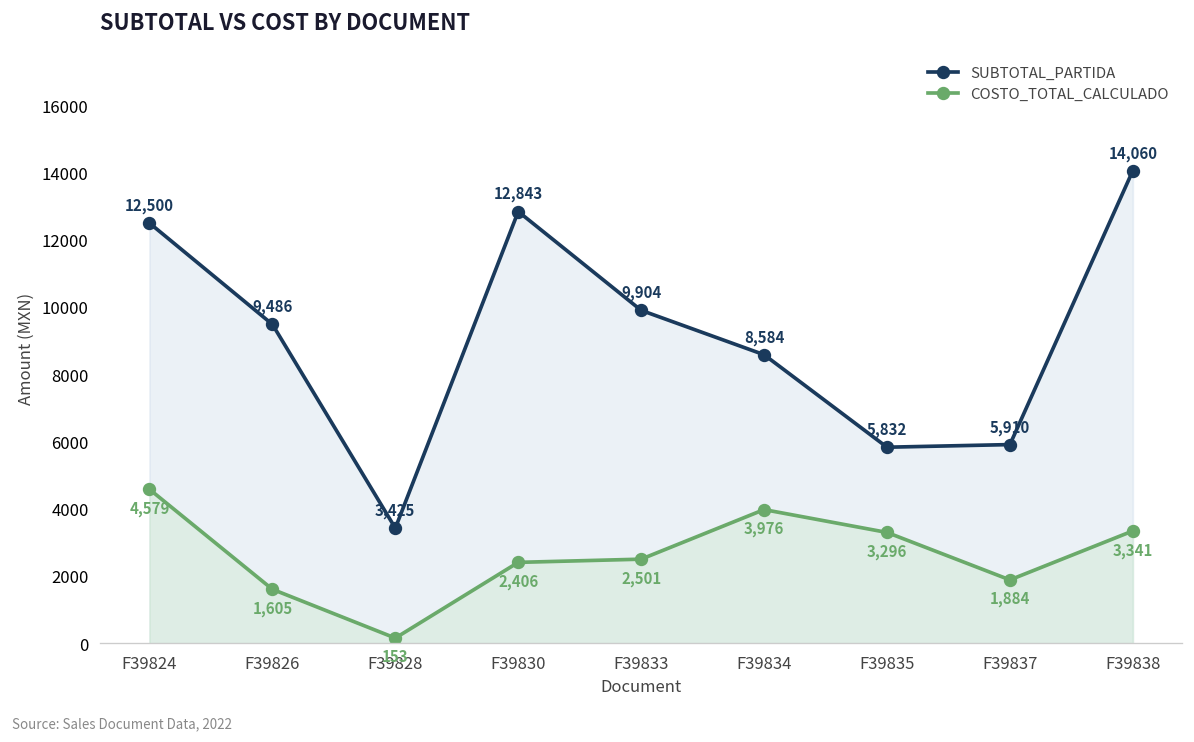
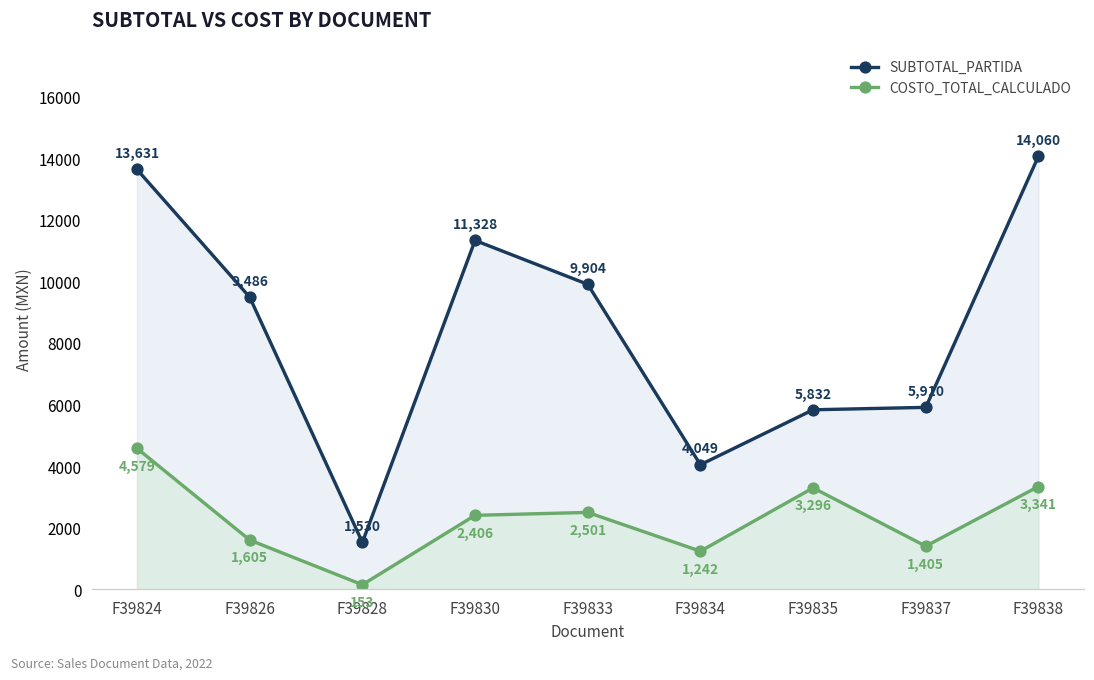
SUBTOTAL_PARTIDA, F39824: 12,500 -> 13,631
SUBTOTAL_PARTIDA, F39828: 3,425 -> 1,530
SUBTOTAL_PARTIDA, F39830: 12,843 -> 11,328
SUBTOTAL_PARTIDA, F39834: 8,584 -> 4,049
COSTO_TOTAL_CALCULADO, F39834: 3,976 -> 1,242
COSTO_TOTAL_CALCULADO, F39837: 1,884 -> 1,405
